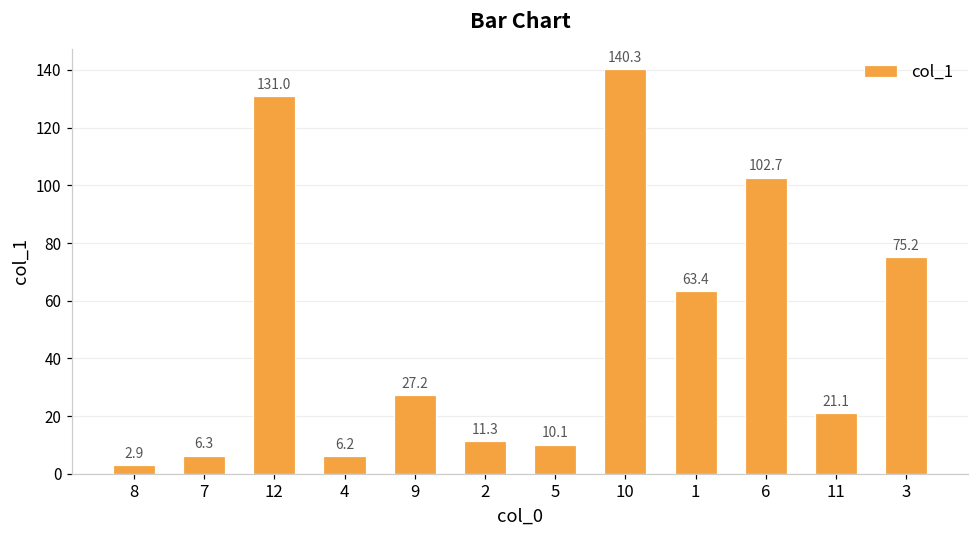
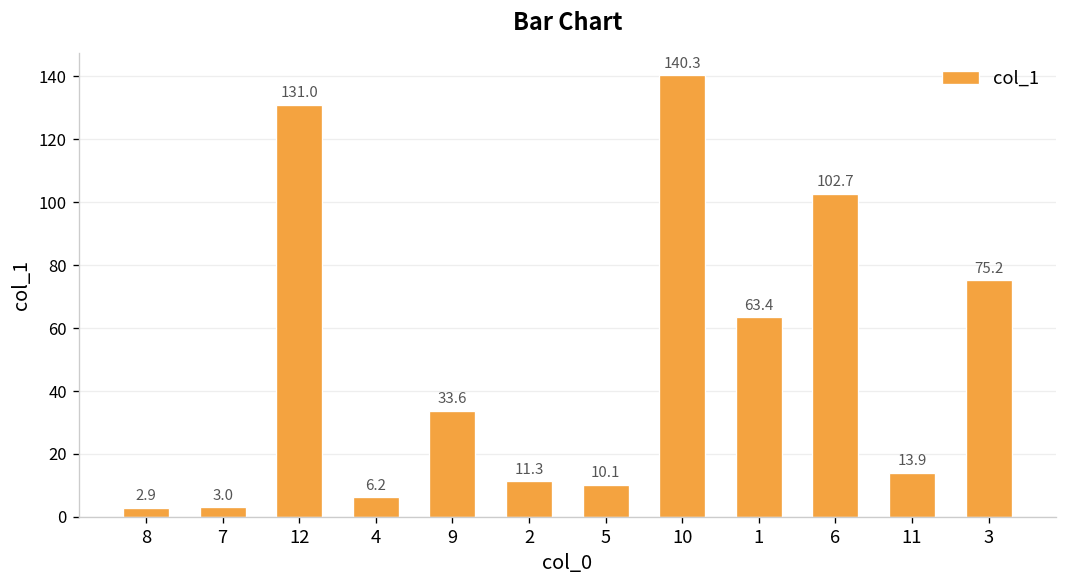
7: 6.3 -> 3.0
9: 27.2 -> 33.6
11: 21.1 -> 13.9
